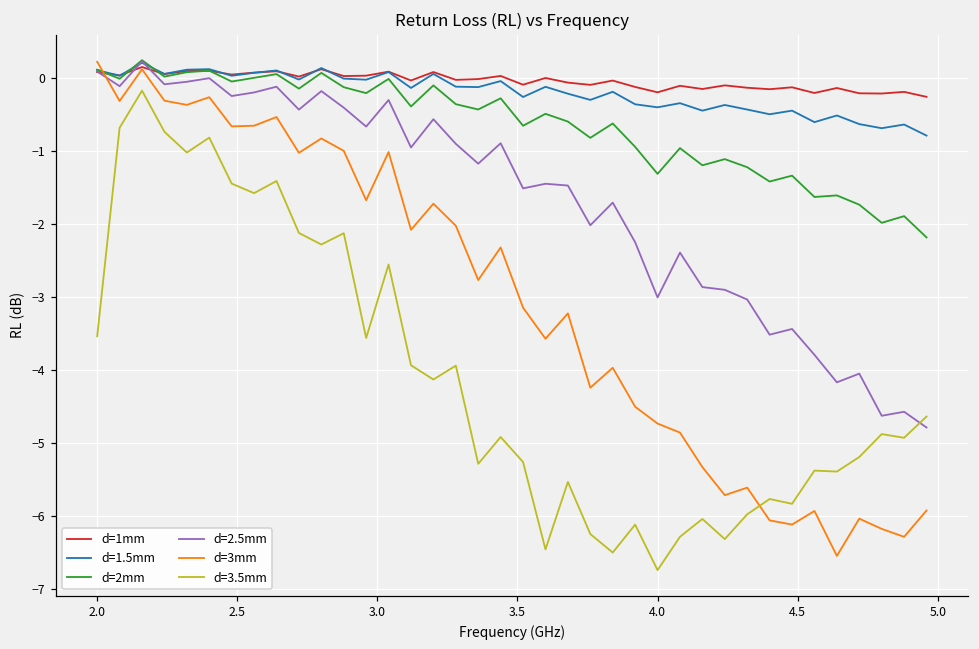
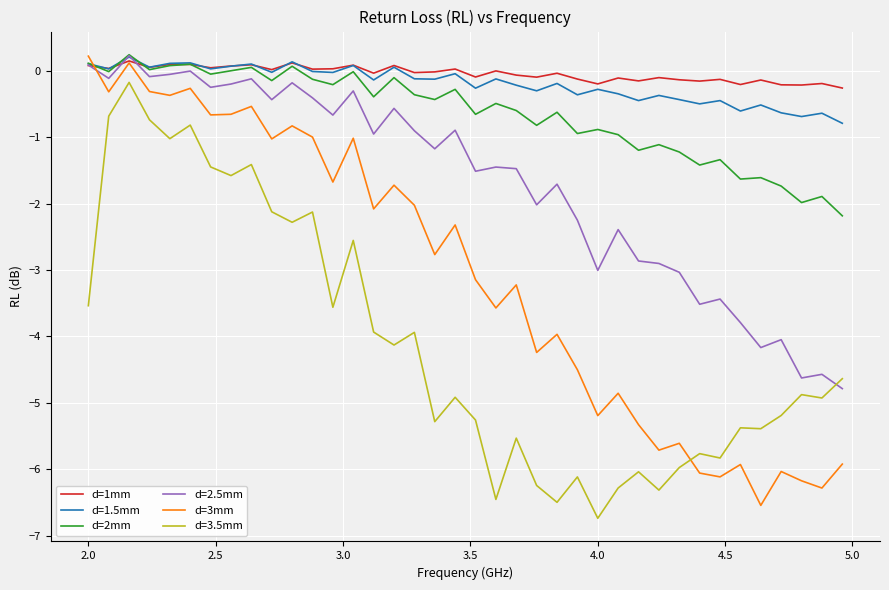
d=1.5mm, 4.0: -0.4 -> -0.3
d=2mm, 4.0: -1.3 -> -0.9
d=3mm, 4.0: -4.7 -> -5.2
